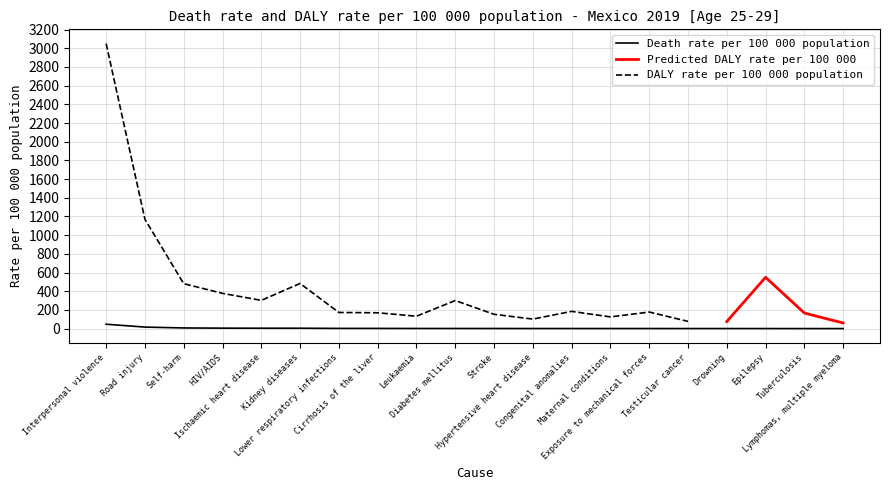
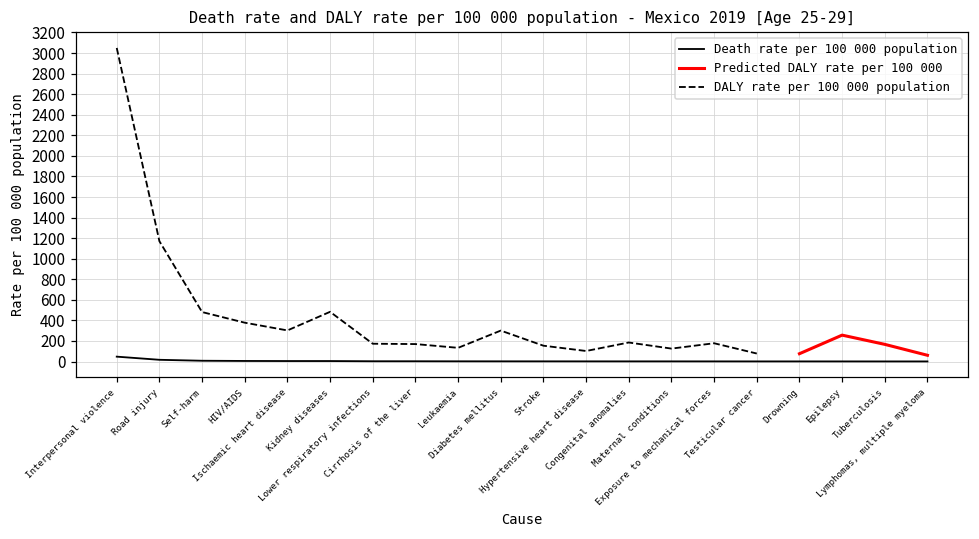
Predicted DALY rate per 100 000, Epilepsy: 500 -> 300
